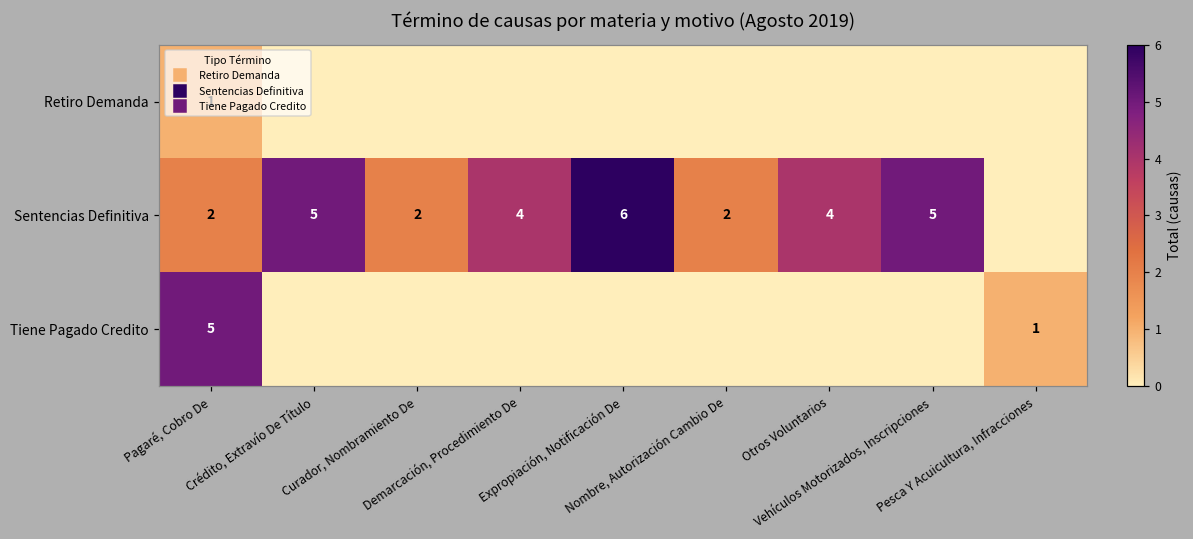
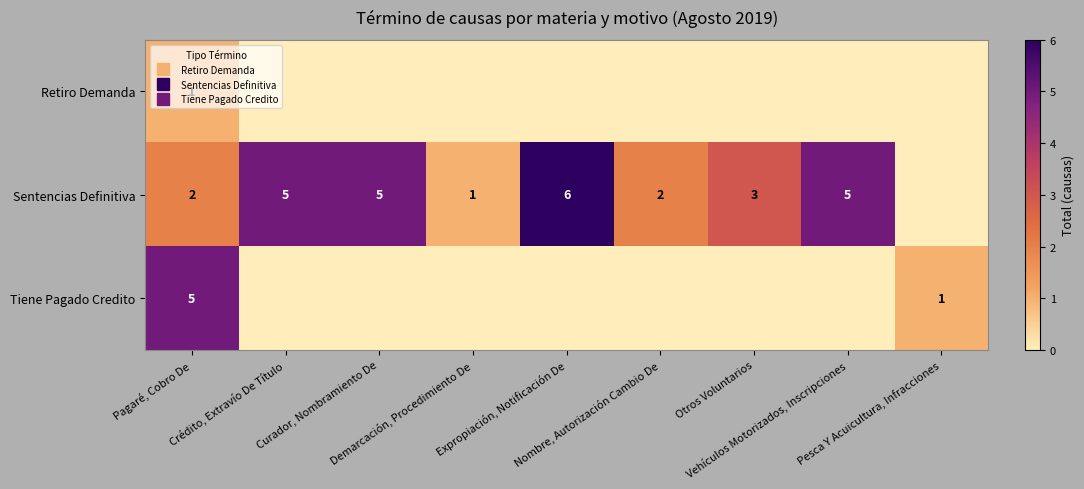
Sentencias Definitiva, Curador, Nombramiento De: 2 -> 5
Sentencias Definitiva, Demarcación, Procedimiento De: 4 -> 1
Sentencias Definitiva, Otros Voluntarios: 4 -> 3
